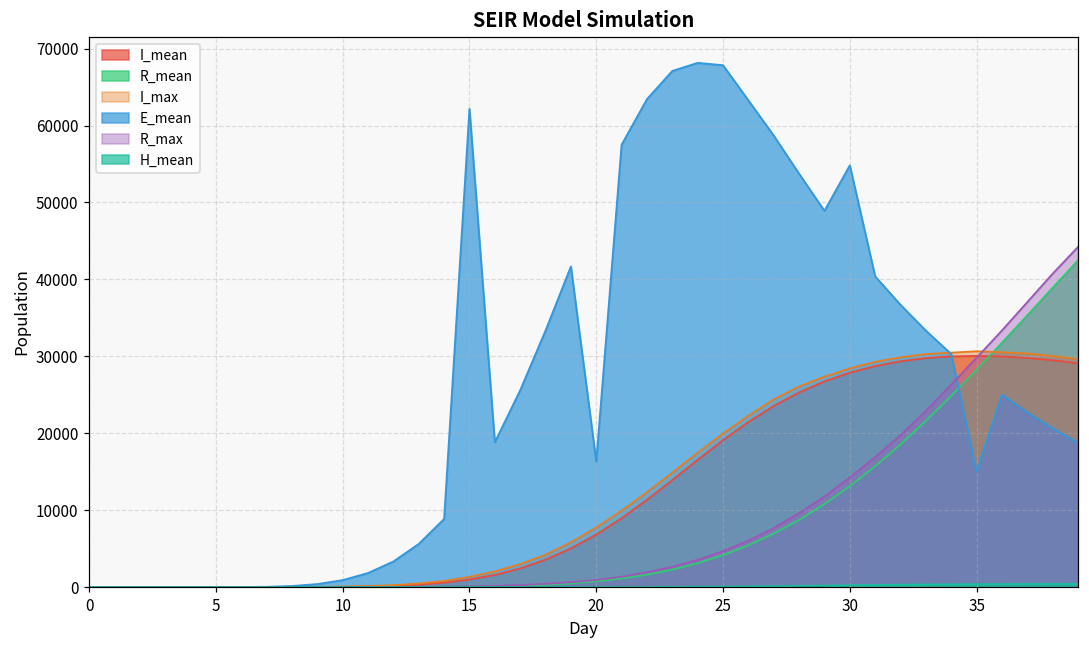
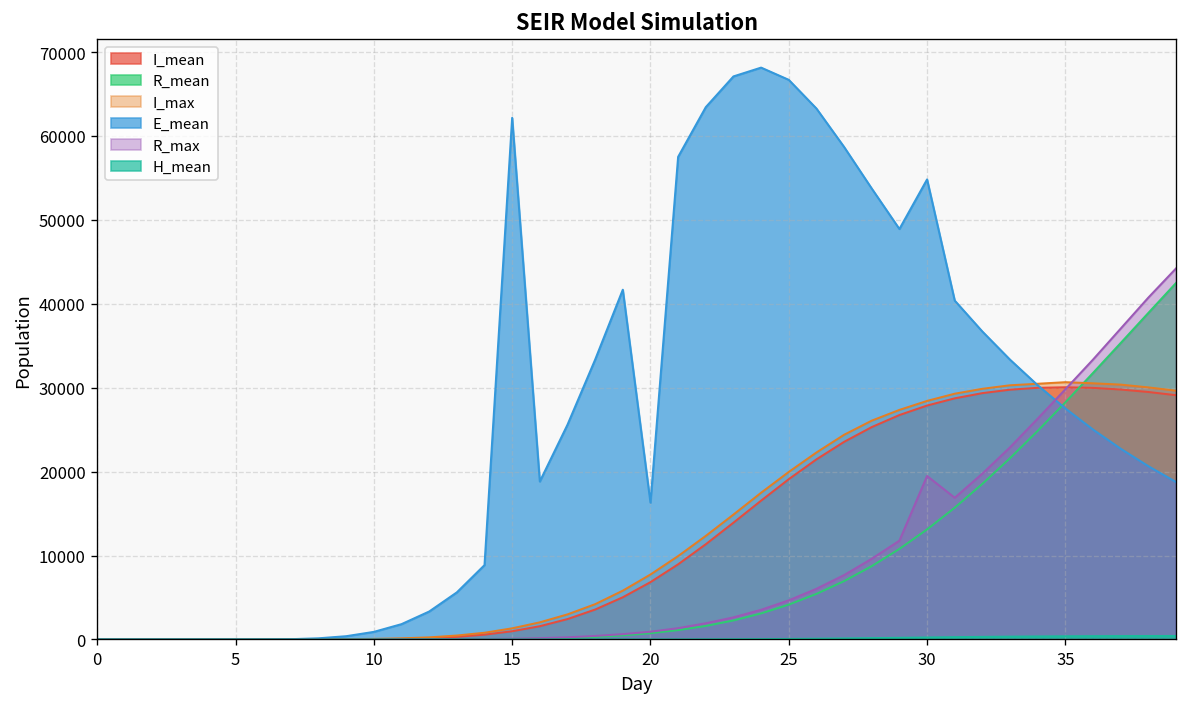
E_mean, 25: 68000 -> 67000
R_max, 30: 14000 -> 19000
E_mean, 35: 15000 -> 28000
